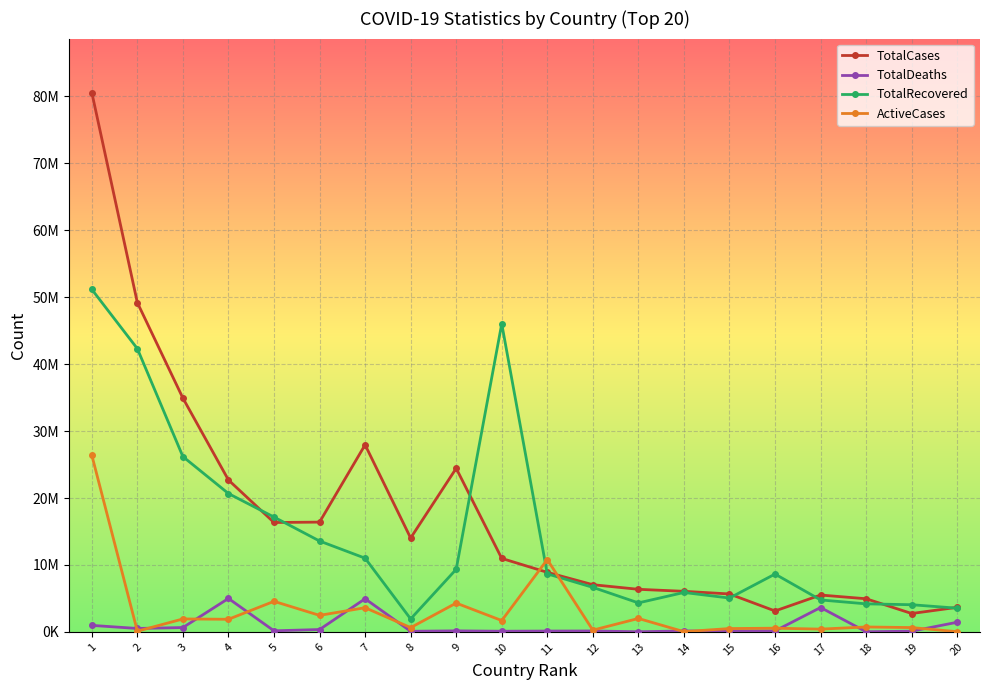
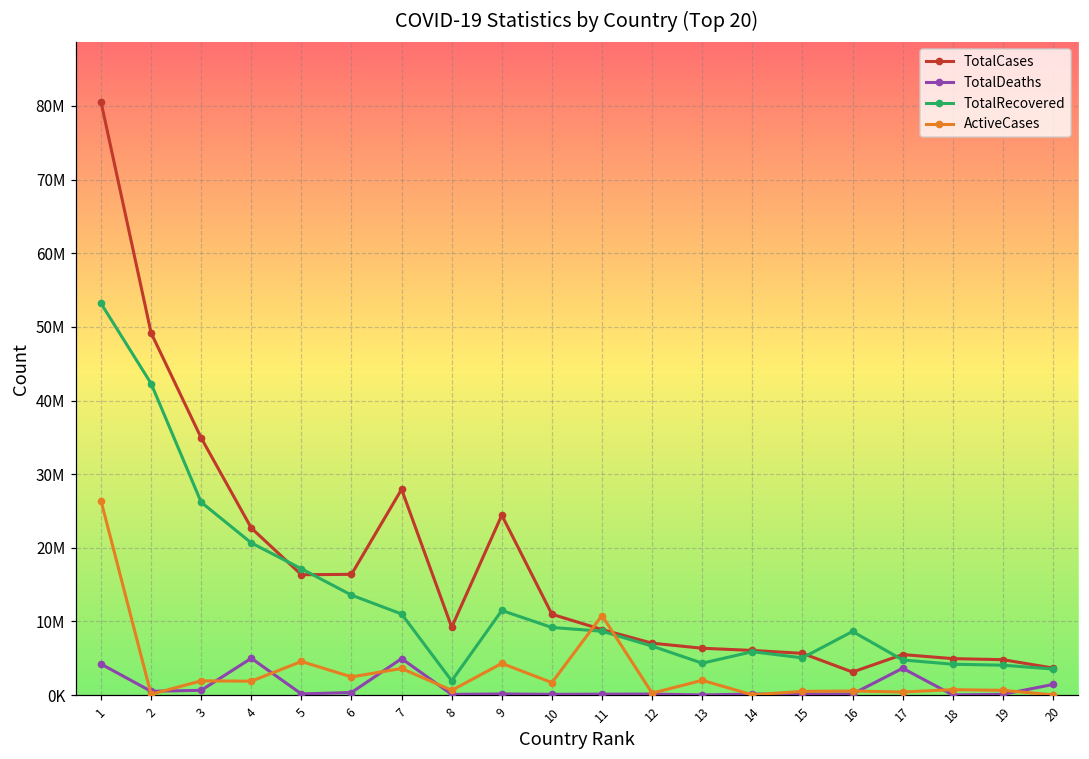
TotalDeaths, 1: 1000000 -> 4000000
TotalRecovered, 1: 51000000 -> 53000000
TotalCases, 8: 14000000 -> 9000000
TotalRecovered, 9: 9000000 -> 11000000
TotalRecovered, 10: 46000000 -> 9000000
TotalCases, 19: 3000000 -> 5000000
